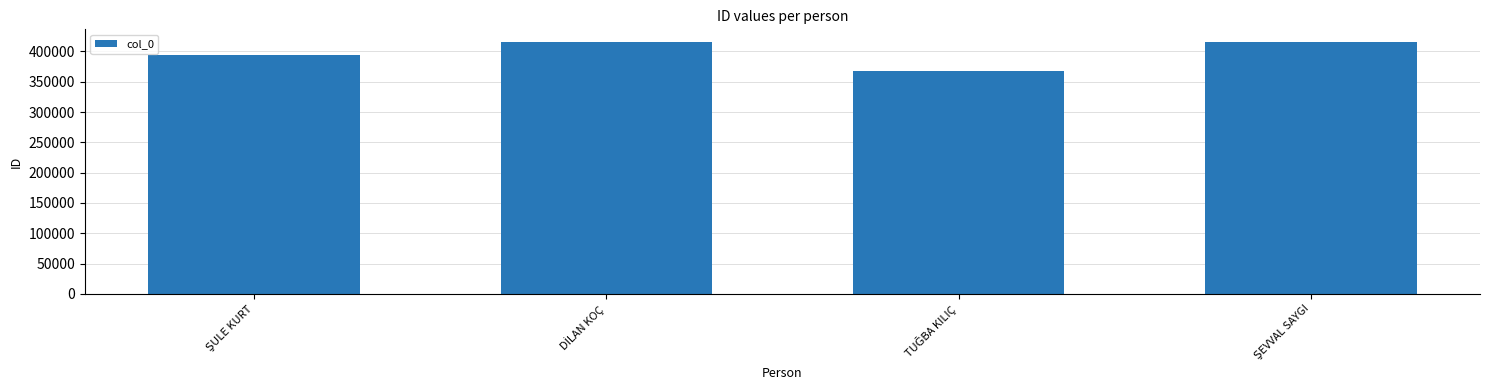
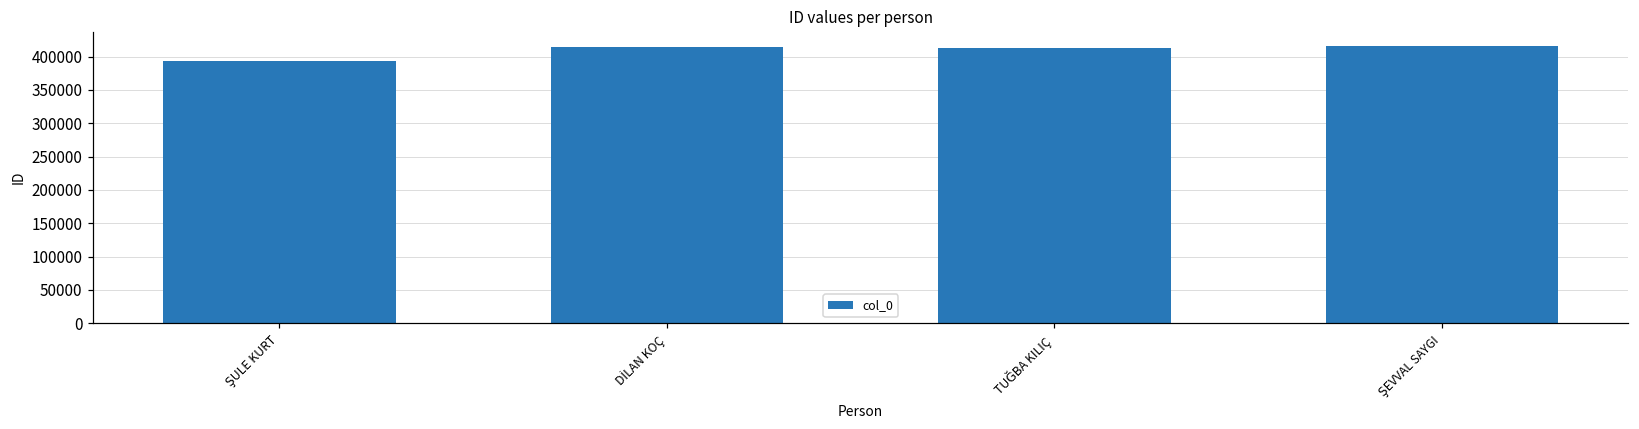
TUĞBA KILIÇ: 370000 -> 410000
